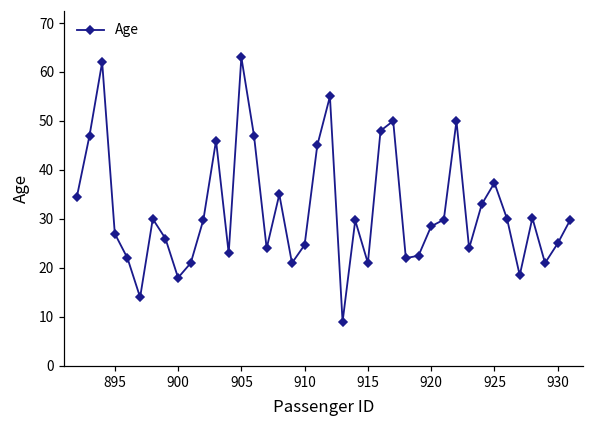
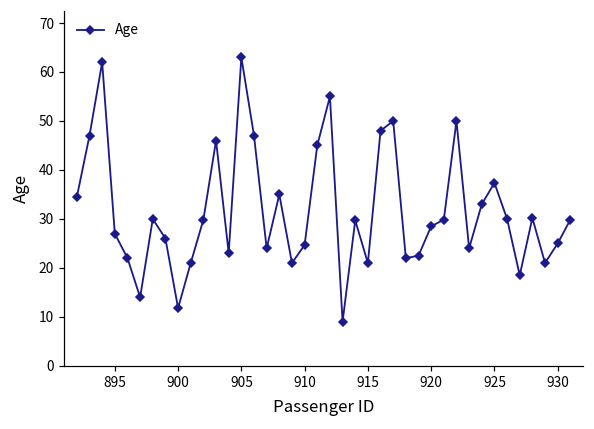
900: 18 -> 12
